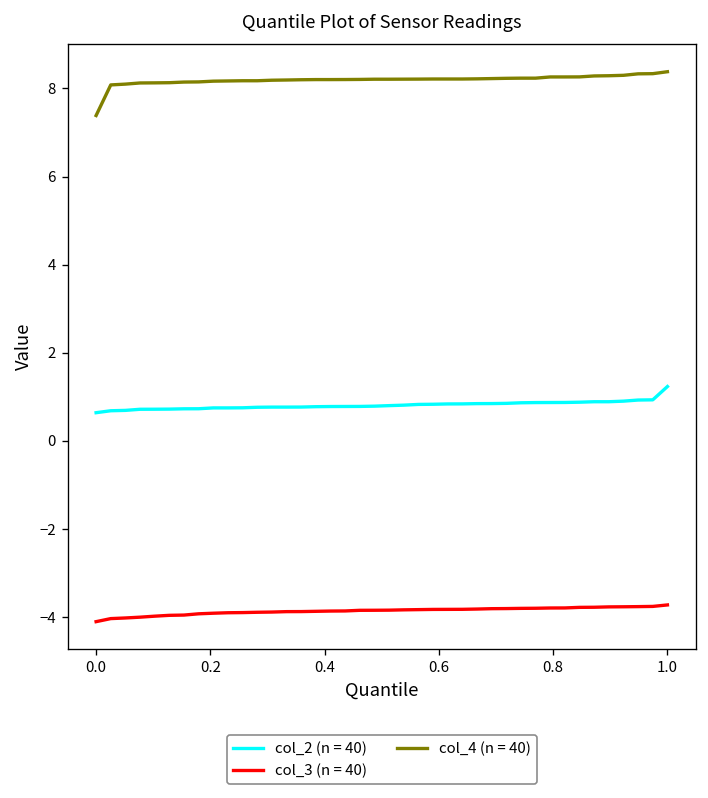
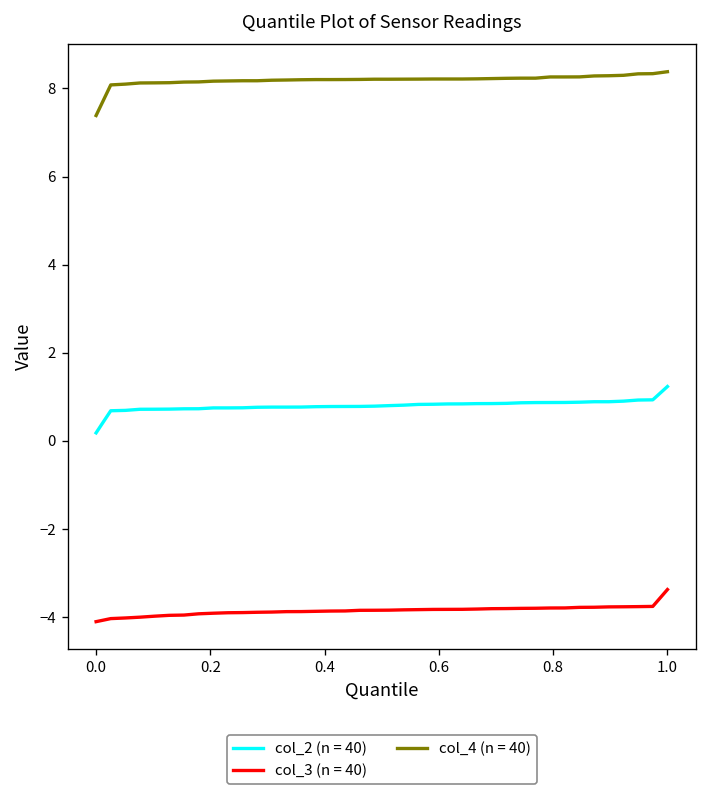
col_2 (n = 40), 0.0: 0.6 -> 0.2
col_3 (n = 40), 1.0: -3.7 -> -3.4
